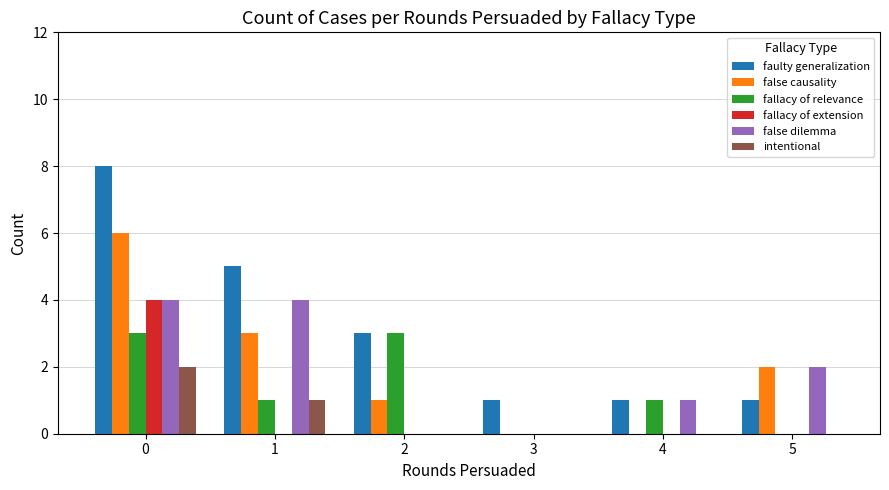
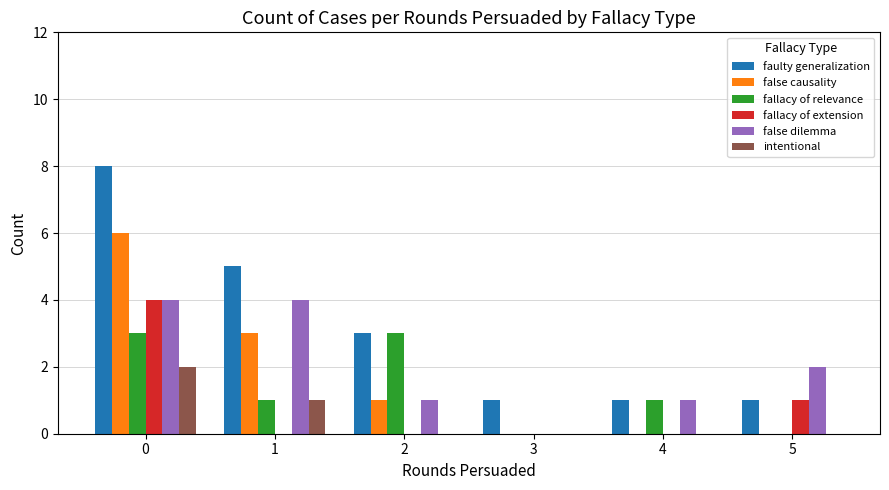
false dilemma, 2: 0 -> 1
false causality, 5: 2 -> 0
fallacy of extension, 5: 0 -> 1
